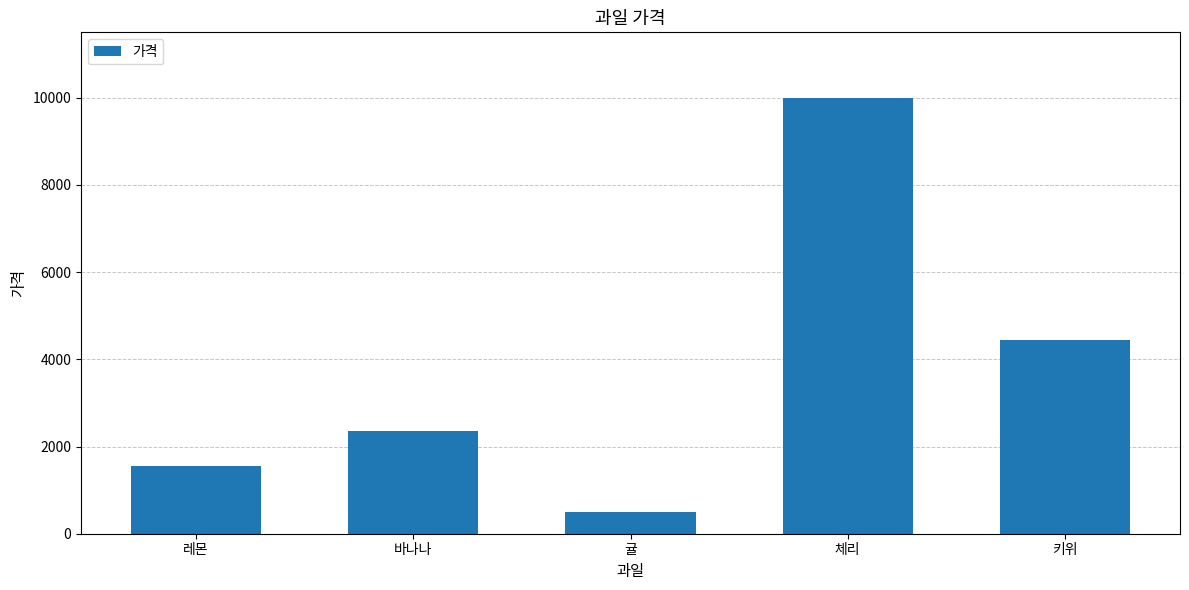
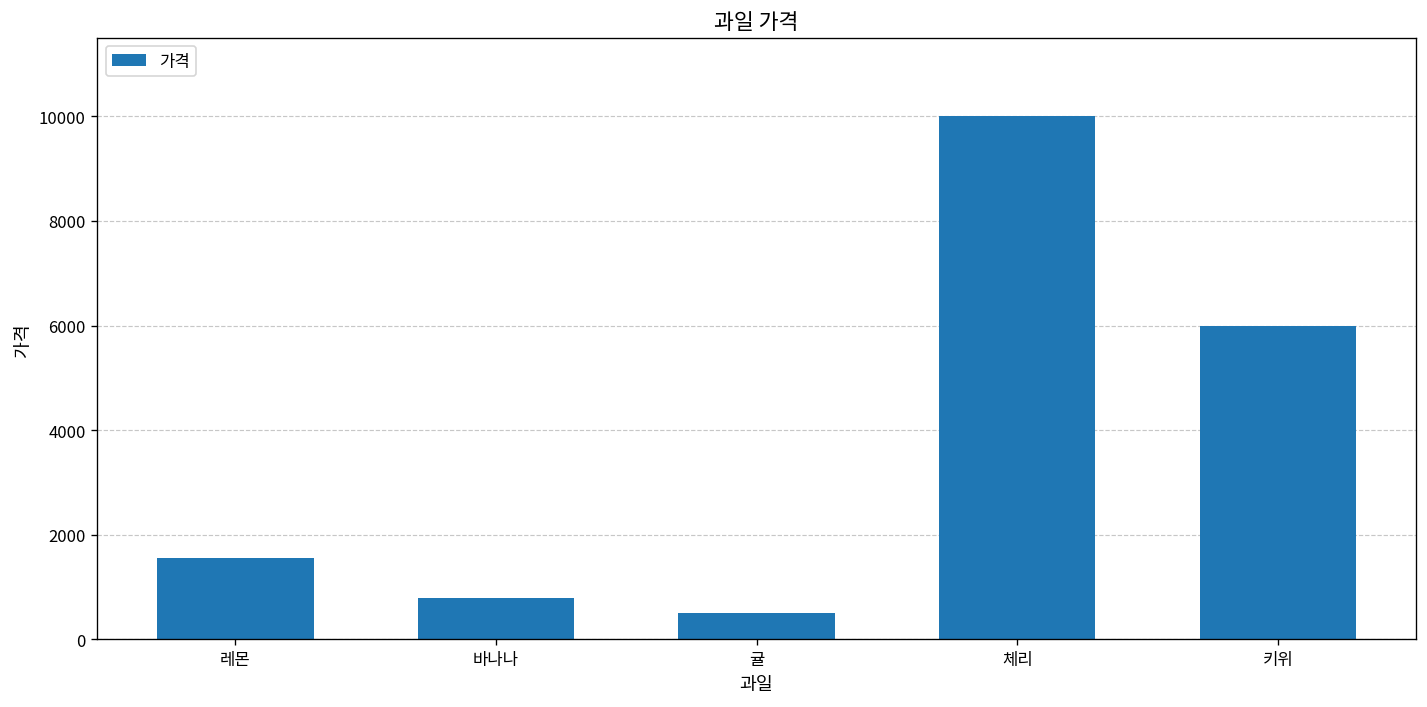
바나나: 2400 -> 800
키위: 4500 -> 6000
